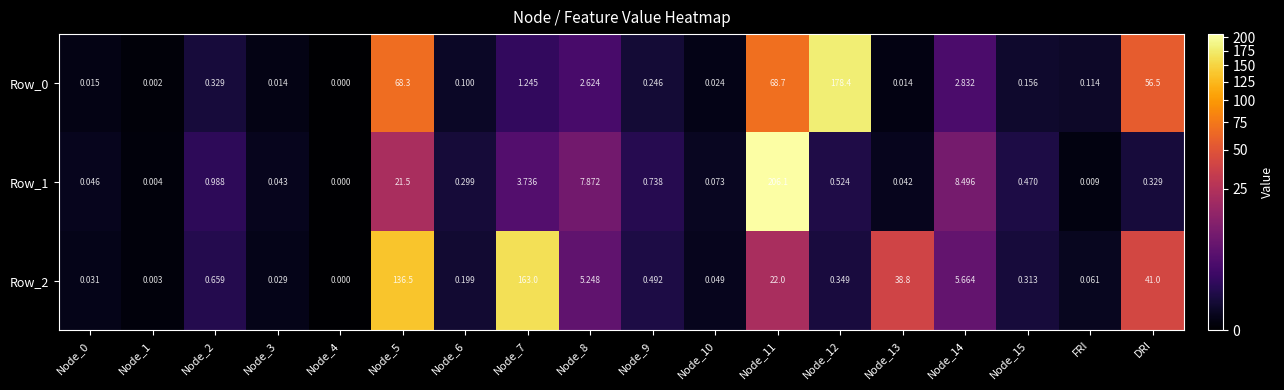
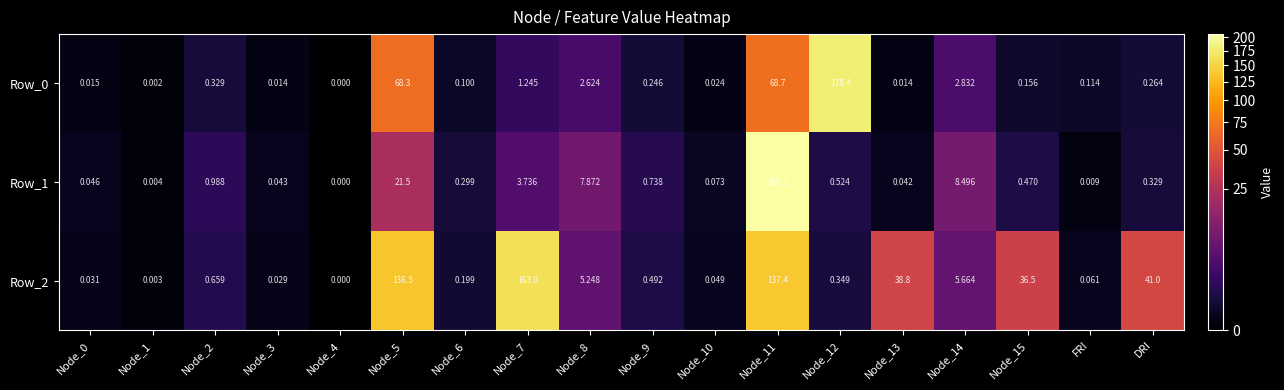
Row_0, DRI: 56.5 -> 0.264
Row_2, Node_11: 22.0 -> 137.4
Row_2, Node_15: 0.313 -> 36.5
